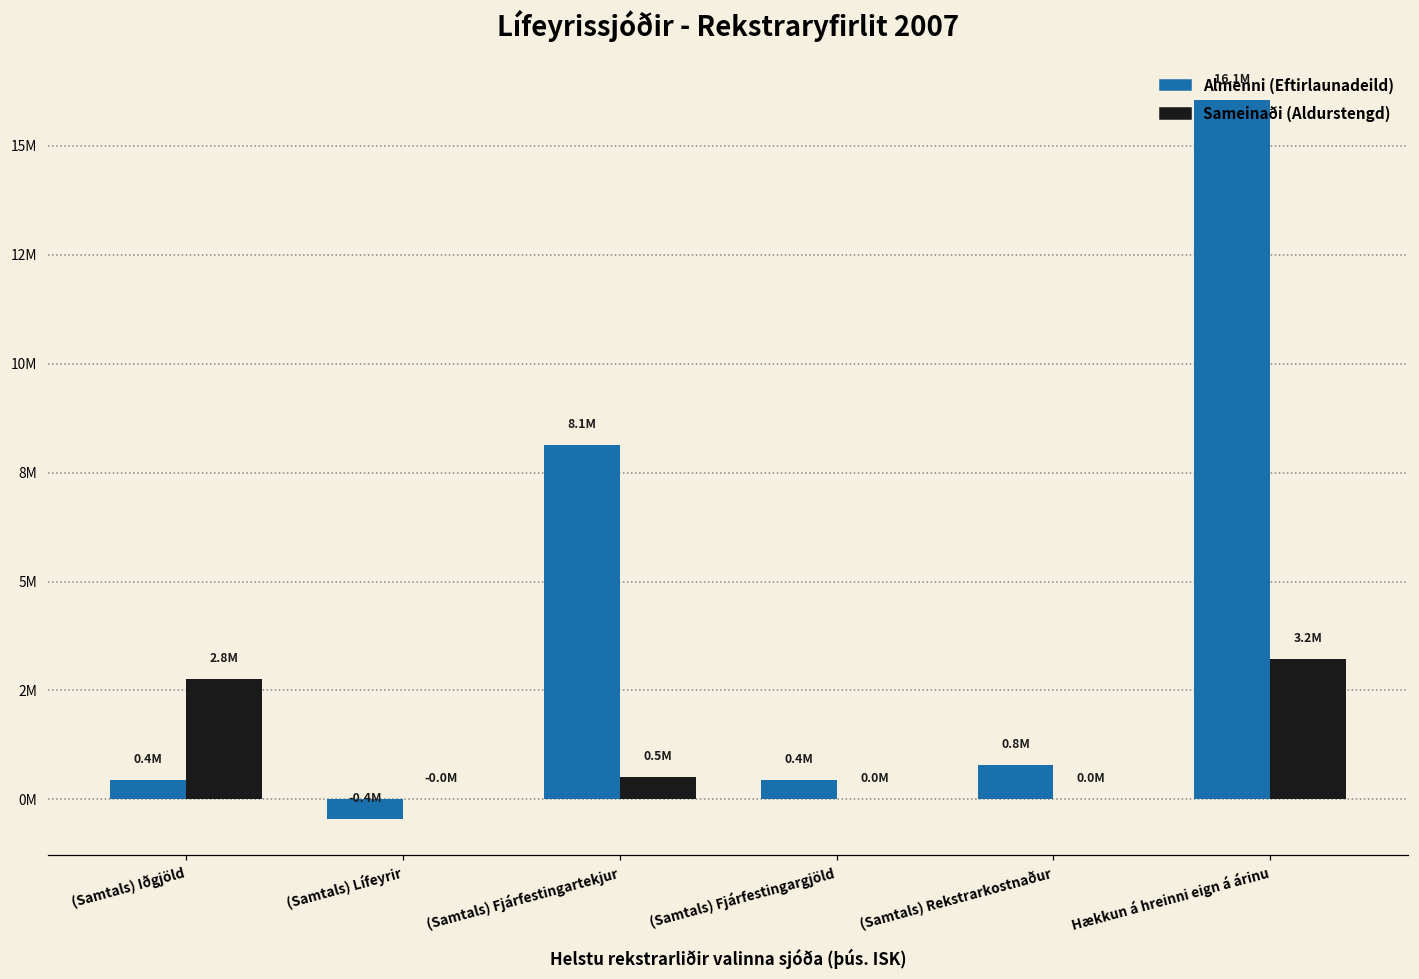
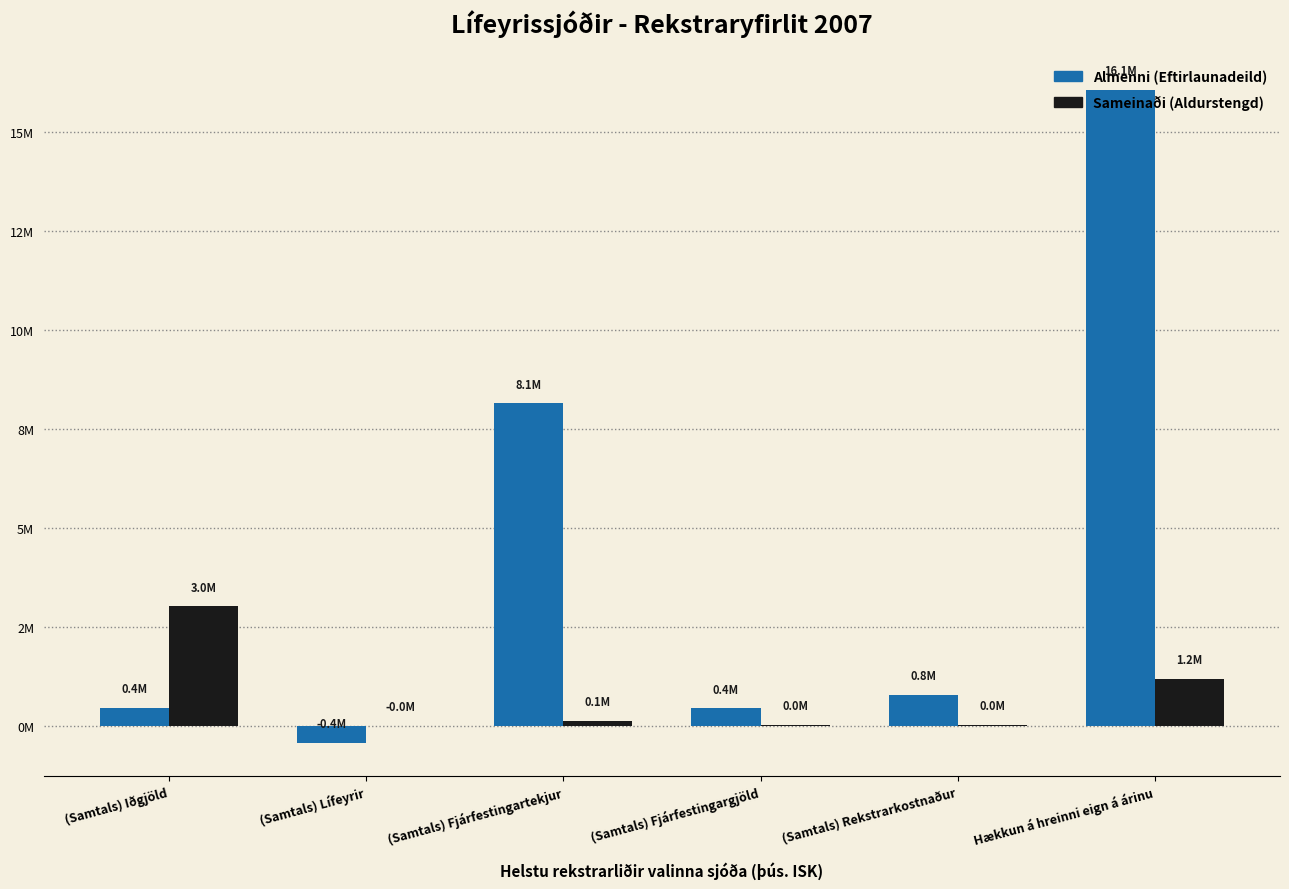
Sameinaði (Aldurstengd), (Samtals) Iðgjöld: 2.8M -> 3.0M
Sameinaði (Aldurstengd), (Samtals) Fjárfestingartekjur: 0.5M -> 0.1M
Sameinaði (Aldurstengd), Hækkun á hreinni eign á árinu: 3.2M -> 1.2M
